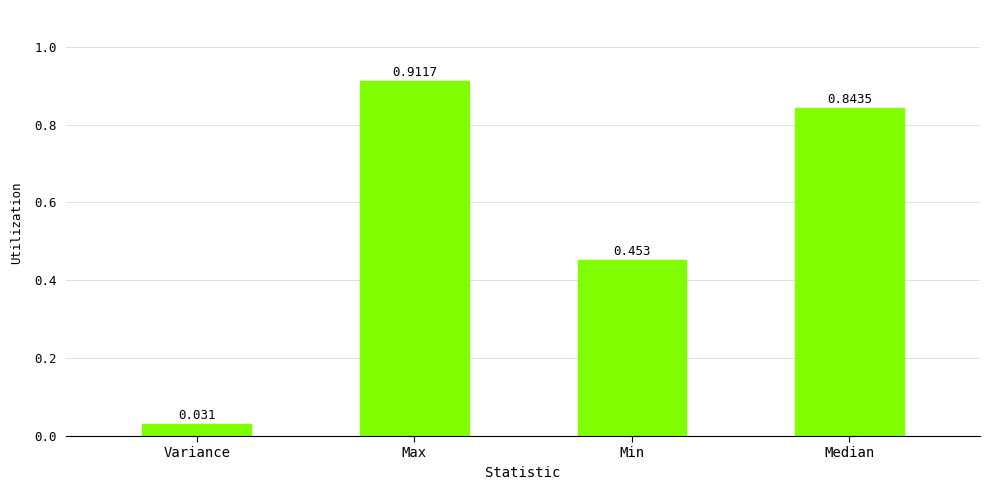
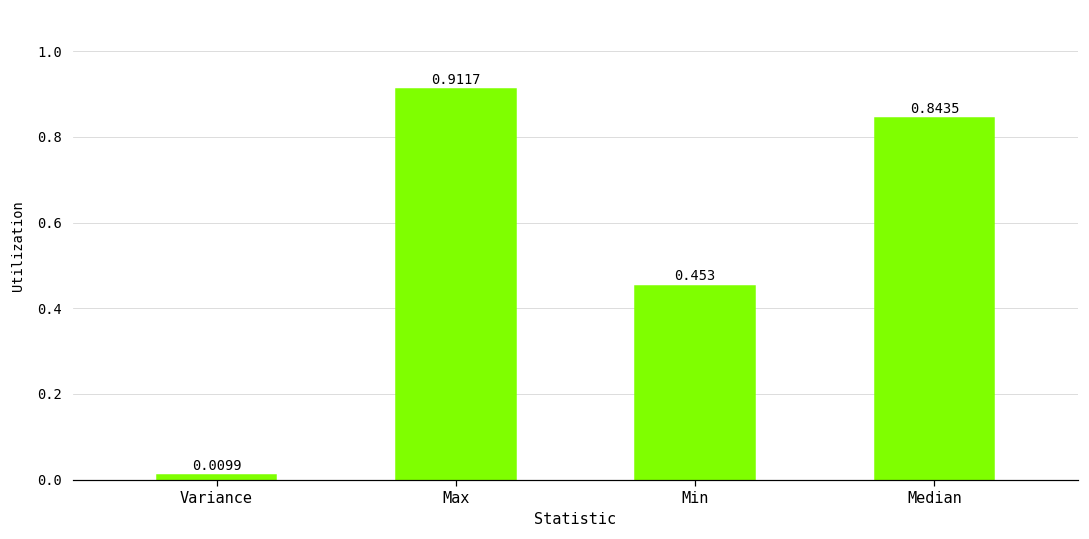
Variance: 0.031 -> 0.0099
